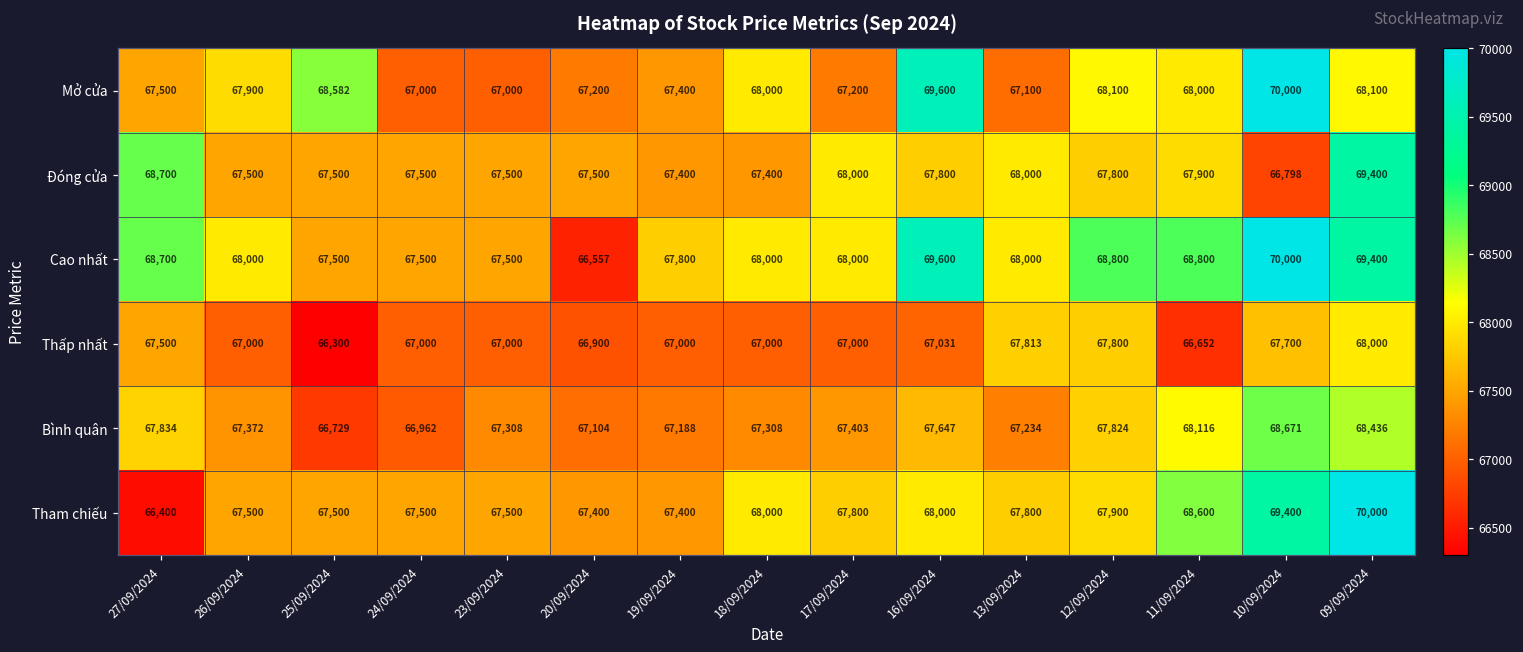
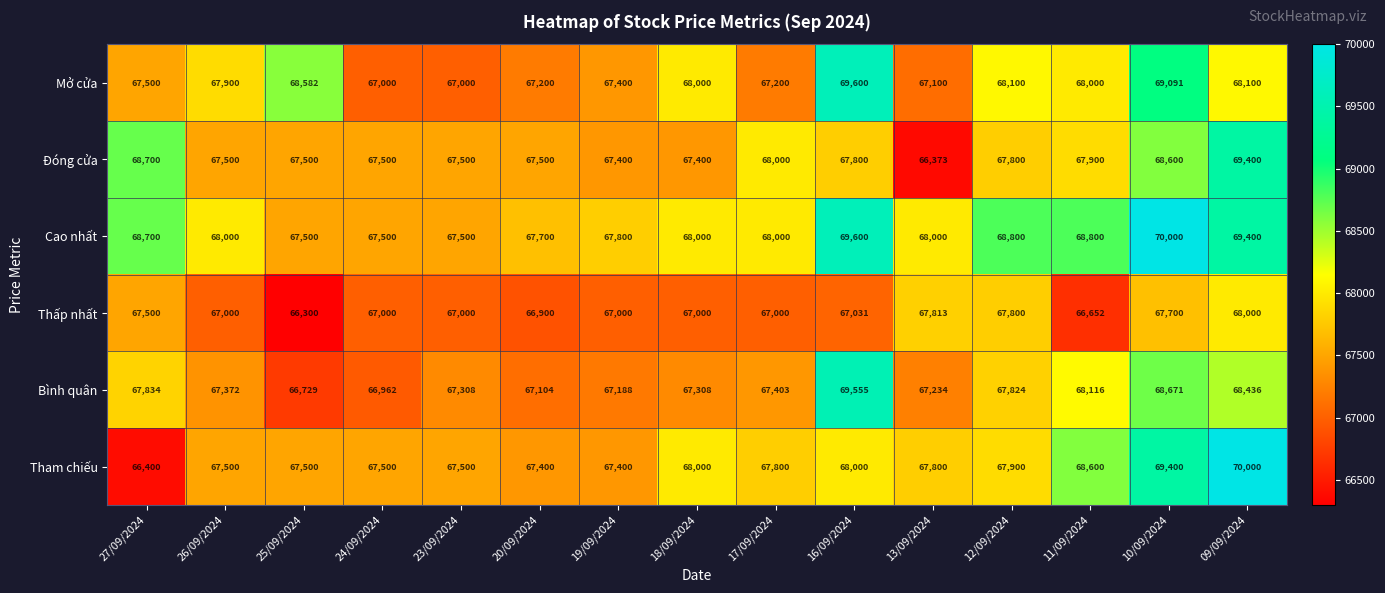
Mở cửa, 10/09/2024: 70,000 -> 69,091
Đóng cửa, 13/09/2024: 68,000 -> 66,373
Đóng cửa, 10/09/2024: 66,798 -> 68,600
Cao nhất, 20/09/2024: 66,557 -> 67,700
Bình quân, 16/09/2024: 67,647 -> 69,555
